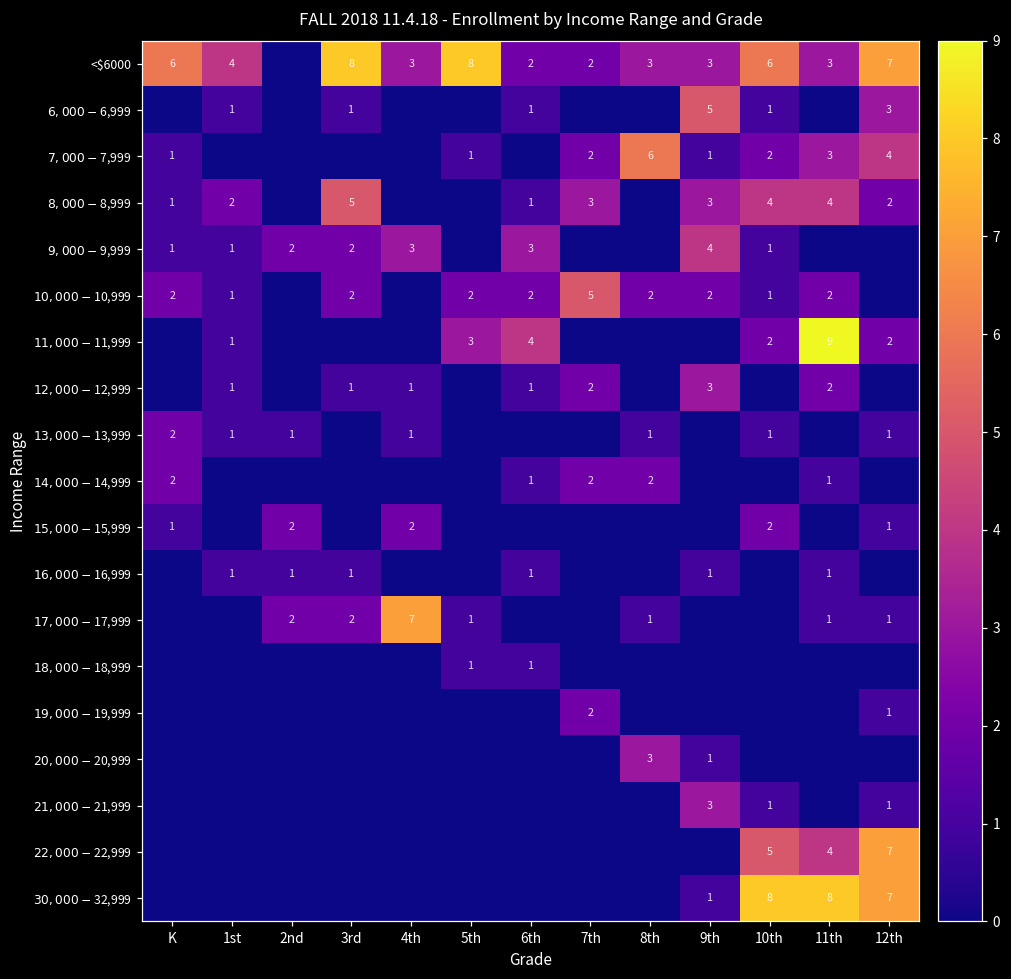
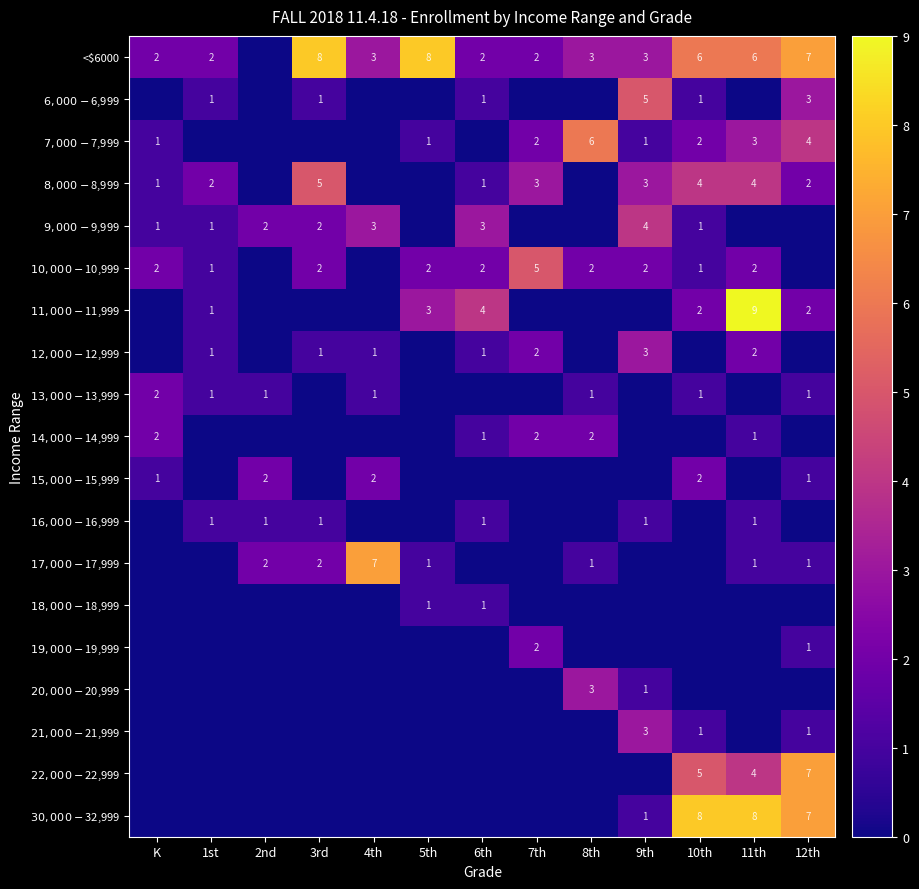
<$6000, K: 6 -> 2
<$6000, 1st: 4 -> 2
<$6000, 11th: 3 -> 6
